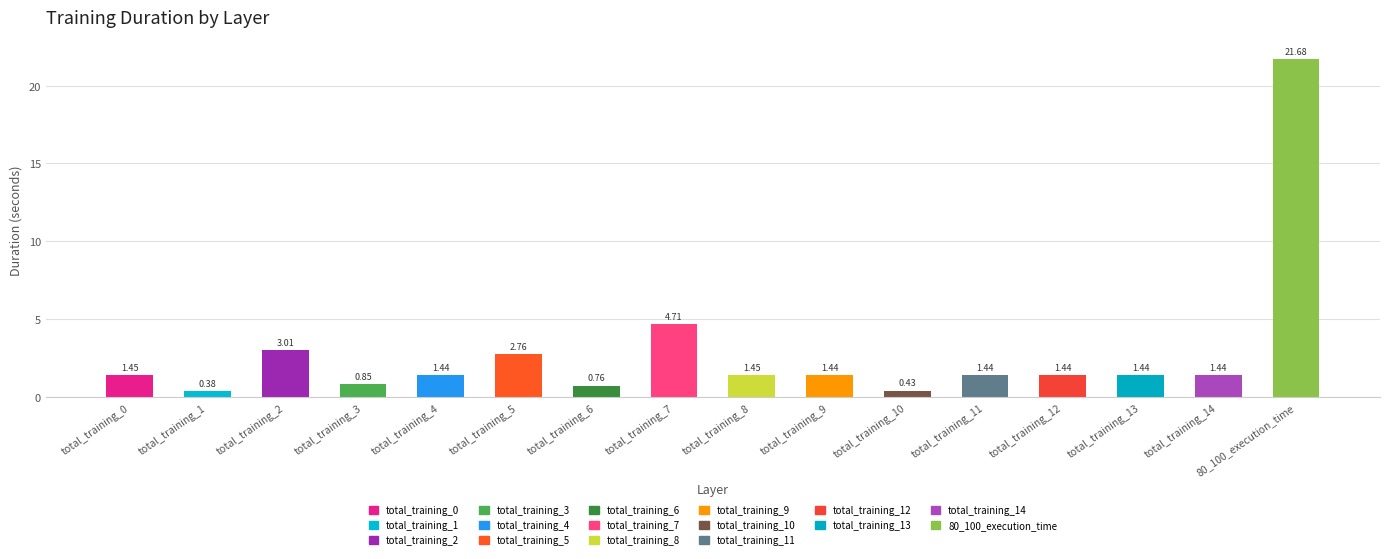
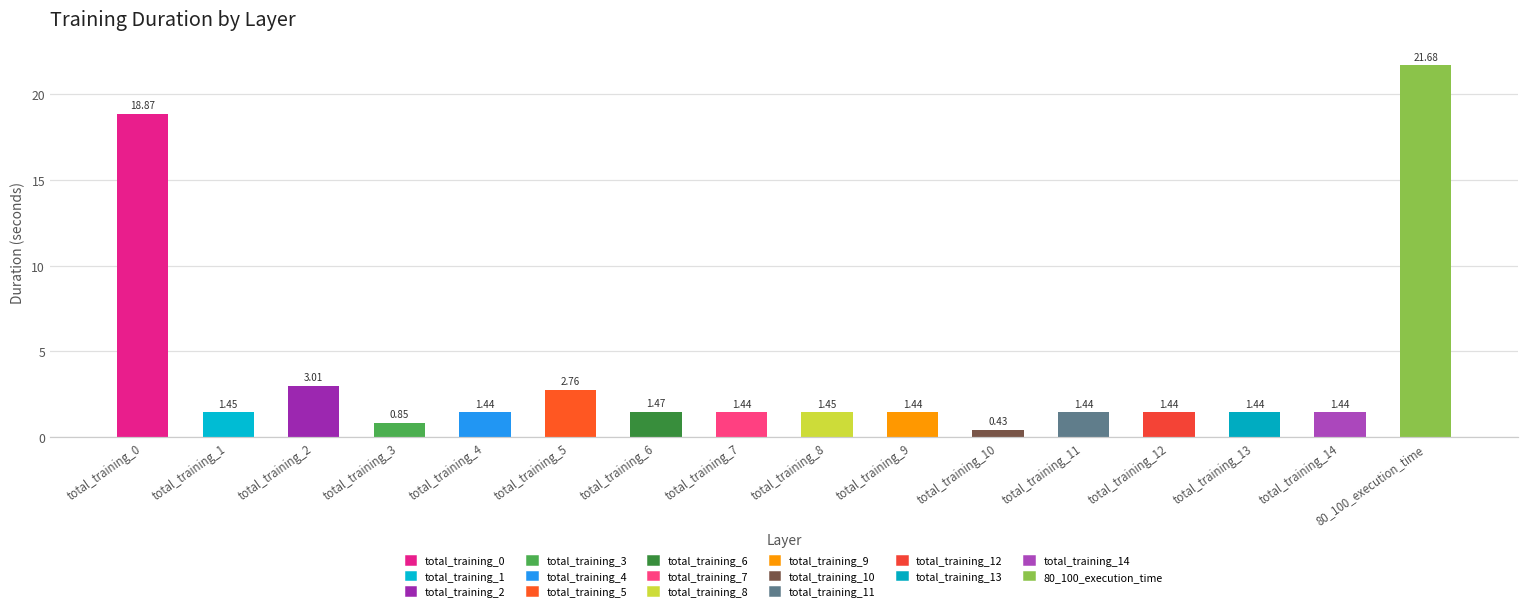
total_training_0: 1.45 -> 18.87
total_training_1: 0.38 -> 1.45
total_training_6: 0.76 -> 1.47
total_training_7: 4.71 -> 1.44
